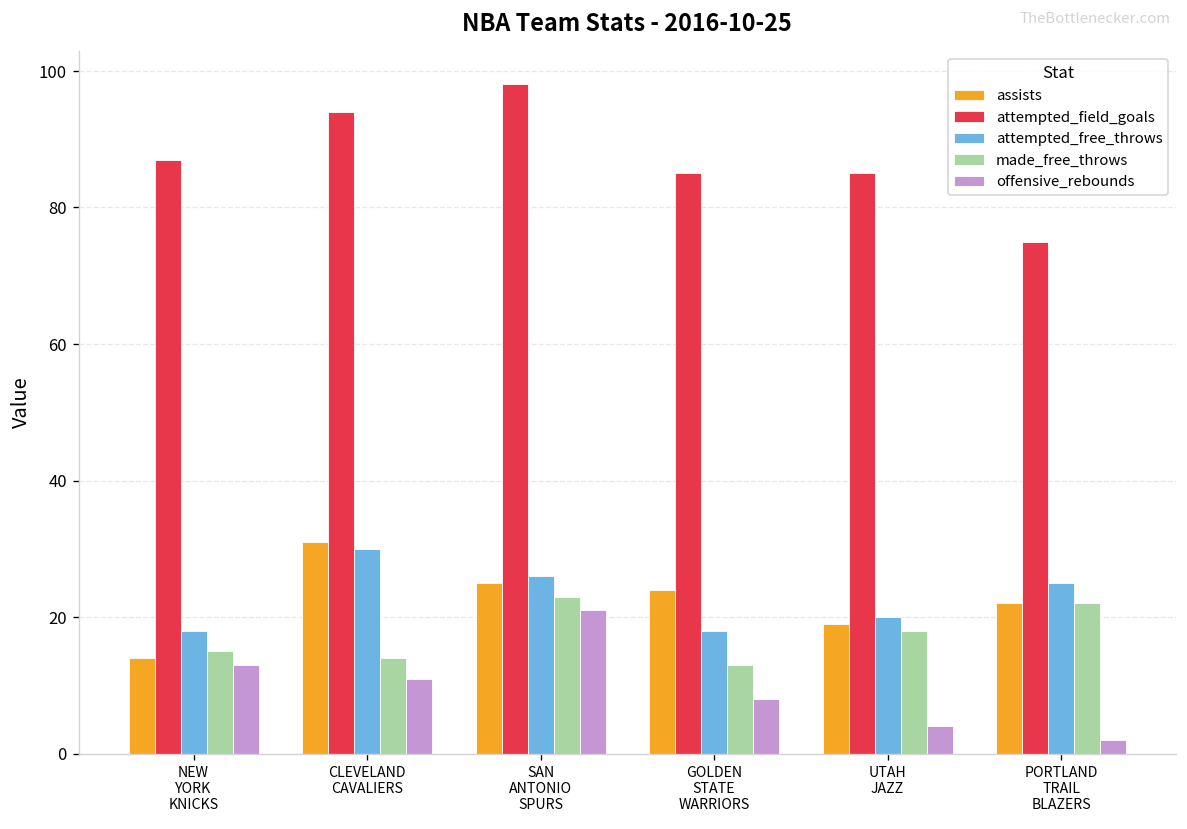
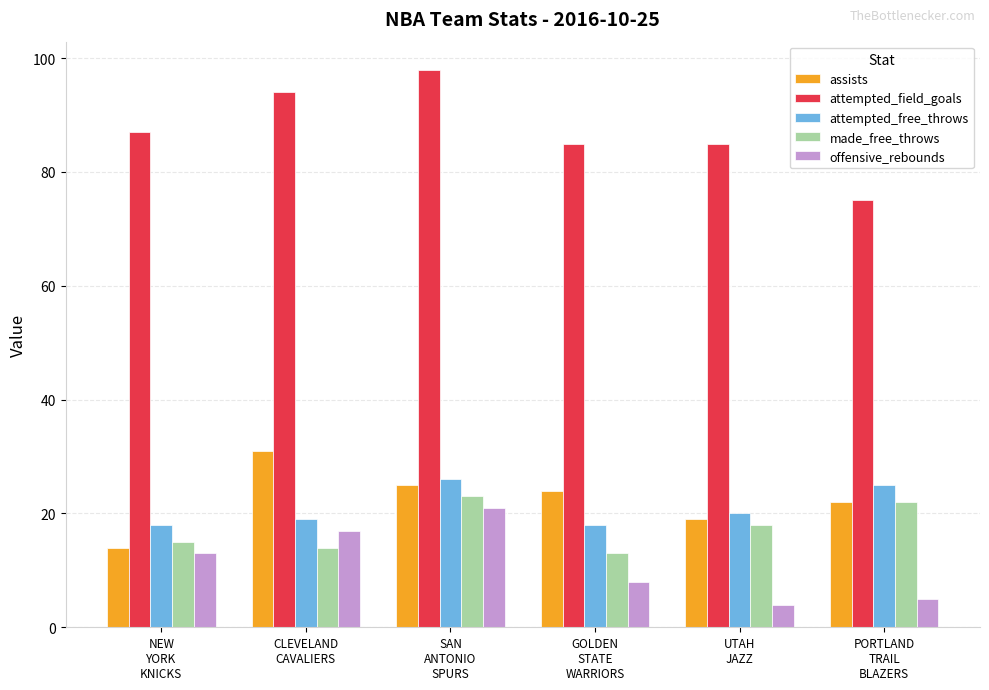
attempted_free_throws, CLEVELAND CAVALIERS: 30 -> 19
offensive_rebounds, CLEVELAND CAVALIERS: 11 -> 17
offensive_rebounds, PORTLAND TRAIL BLAZERS: 2 -> 5
